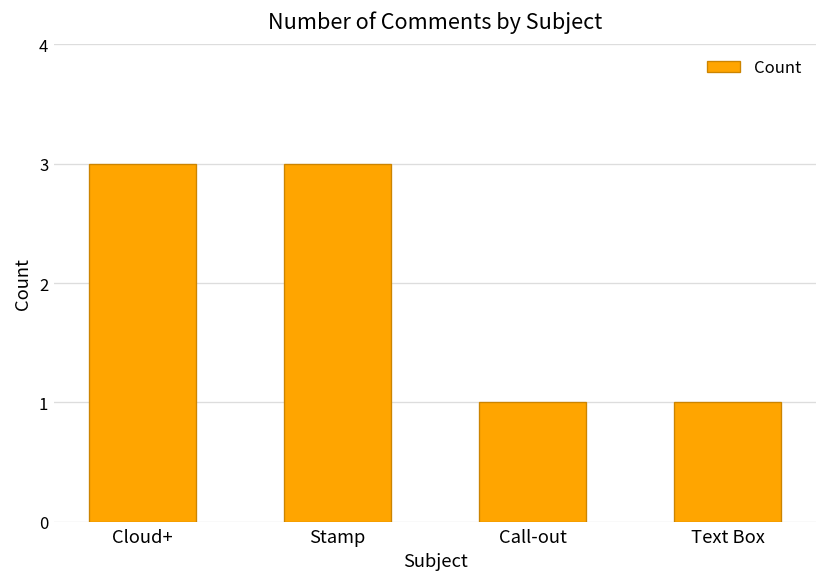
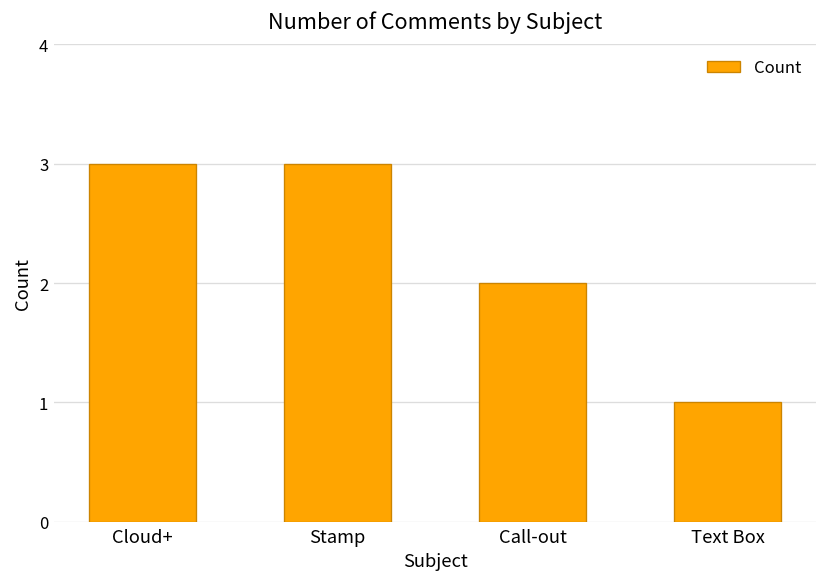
Call-out: 1 -> 2
